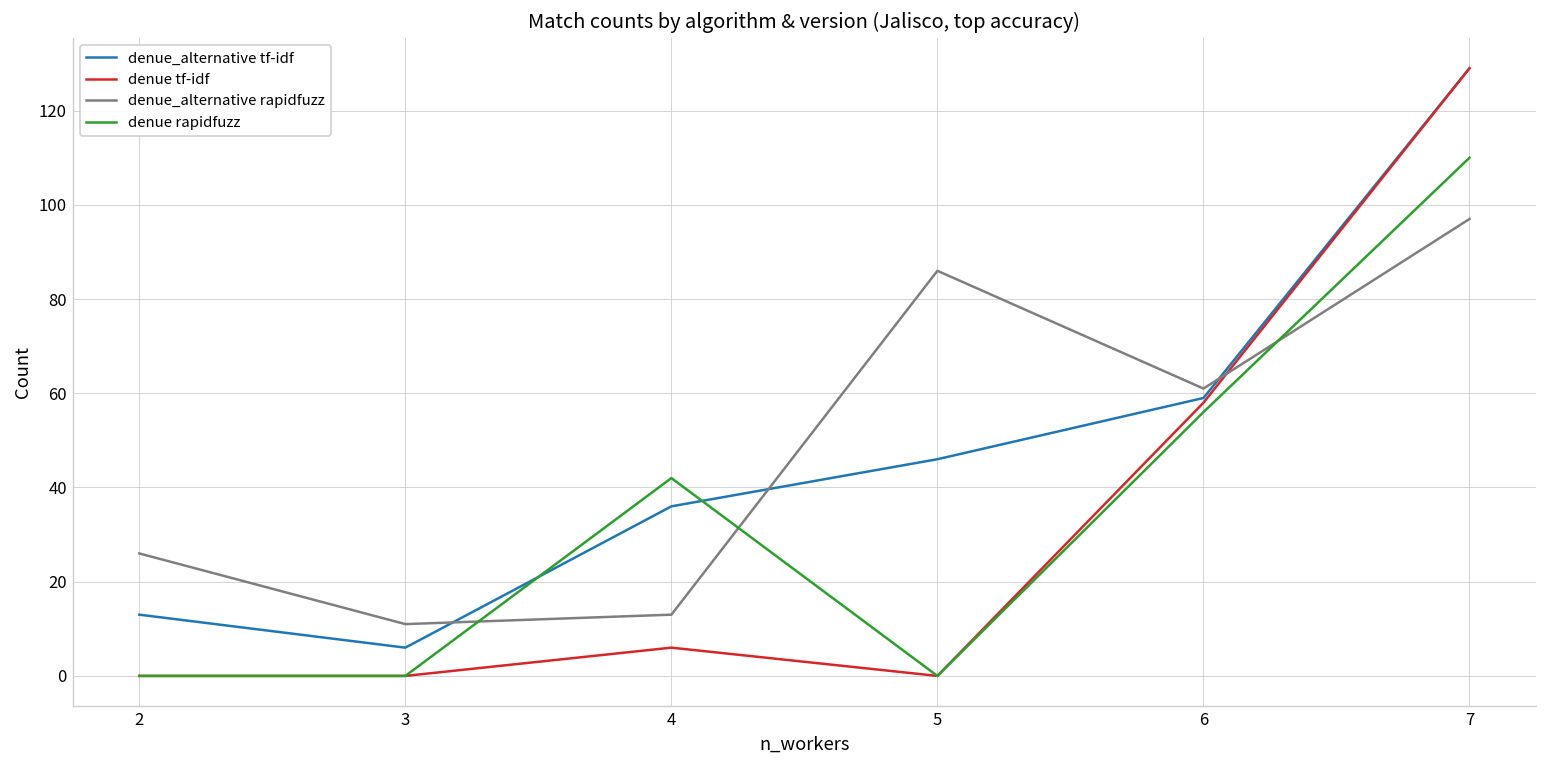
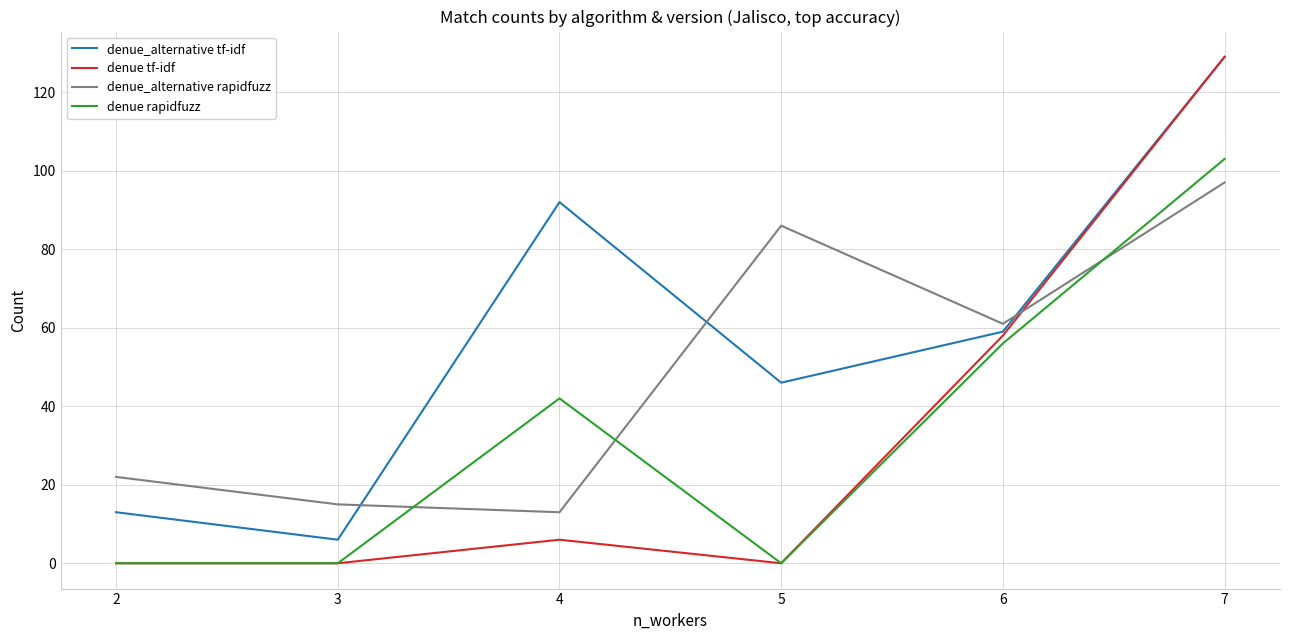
denue_alternative rapidfuzz, 2: 26 -> 22
denue_alternative rapidfuzz, 3: 11 -> 15
denue_alternative tf-idf, 4: 36 -> 92
denue rapidfuzz, 7: 110 -> 103
